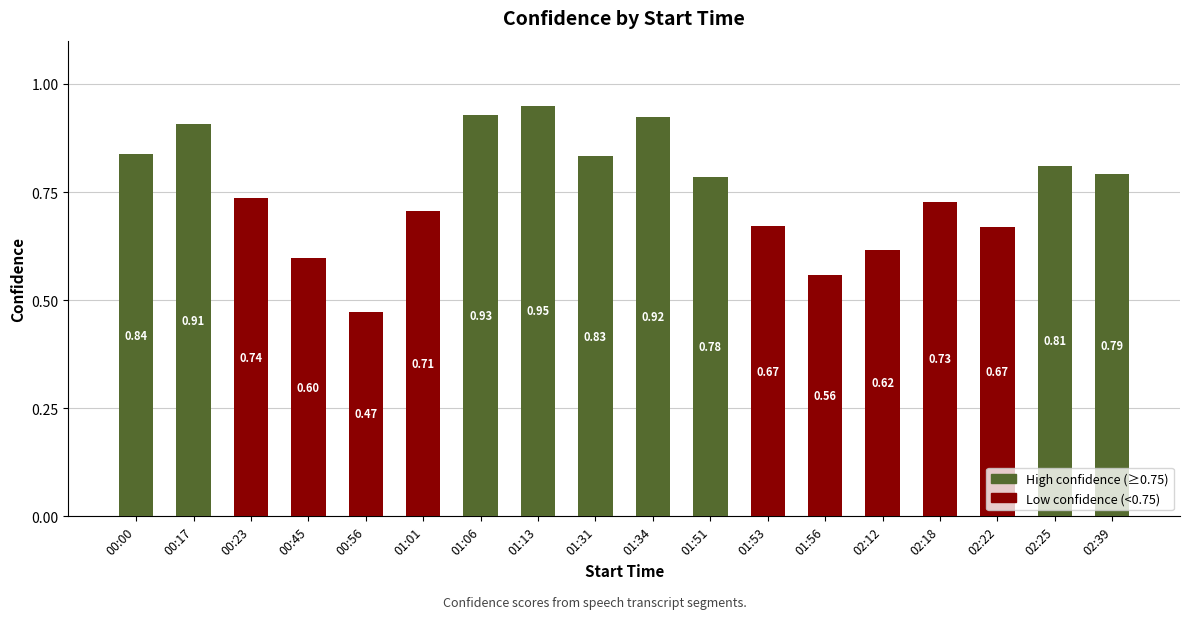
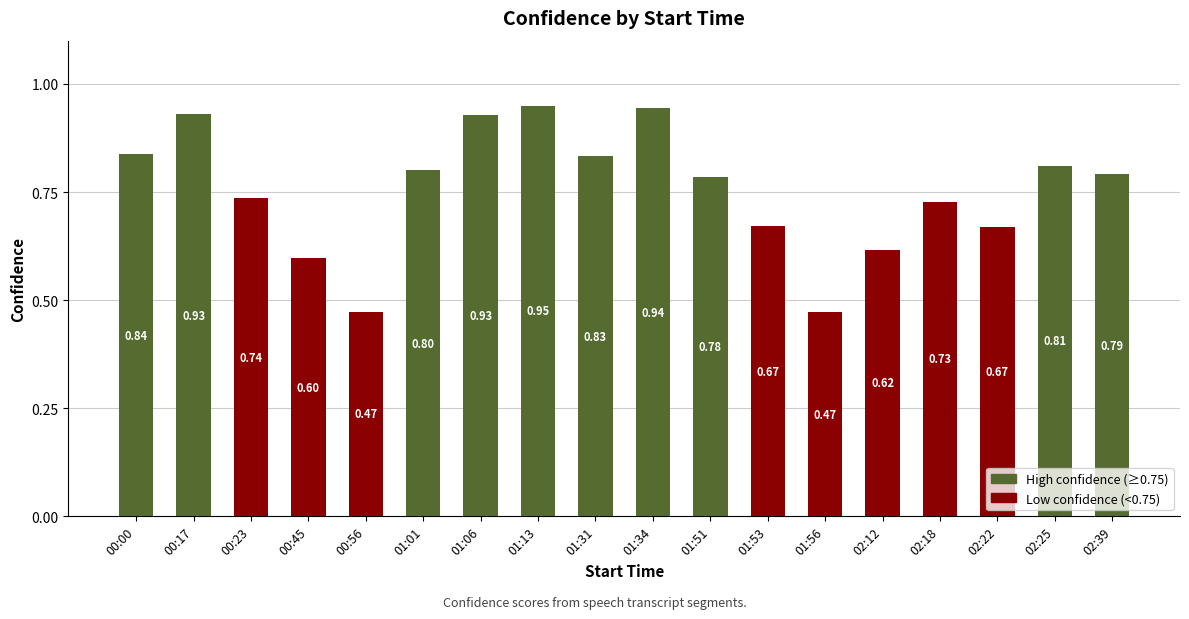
00:17: 0.91 -> 0.93
01:01: 0.71 -> 0.80
01:34: 0.92 -> 0.94
01:56: 0.56 -> 0.47
